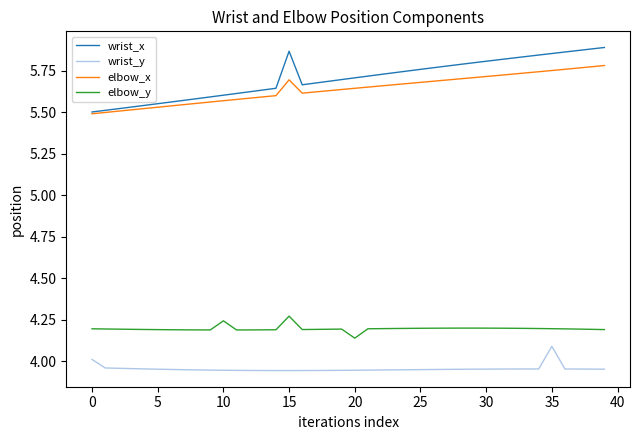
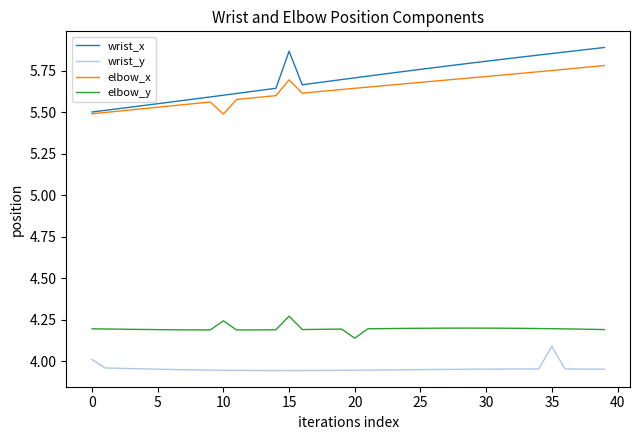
elbow_x, 10: 5.57 -> 5.49
